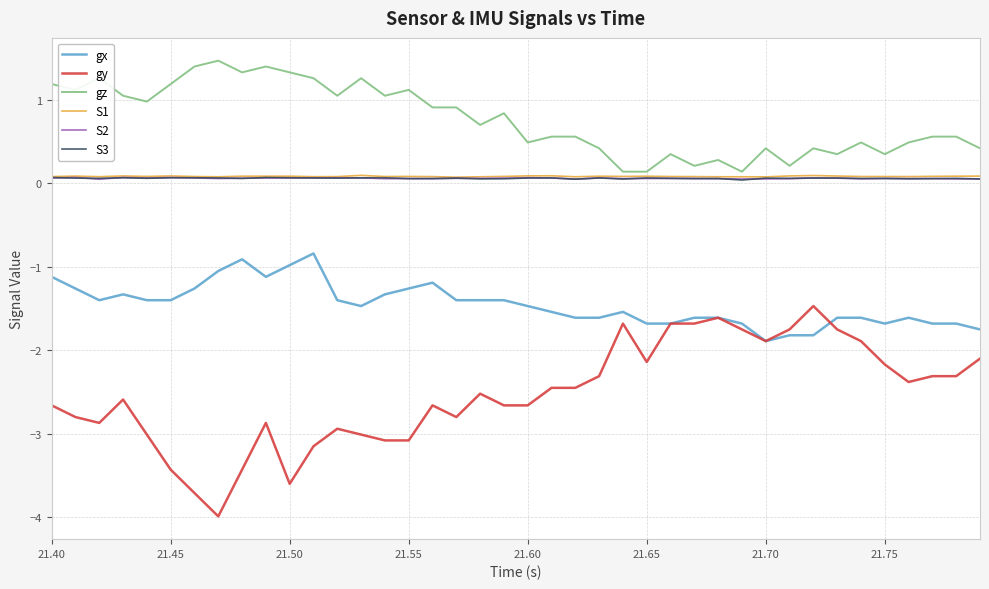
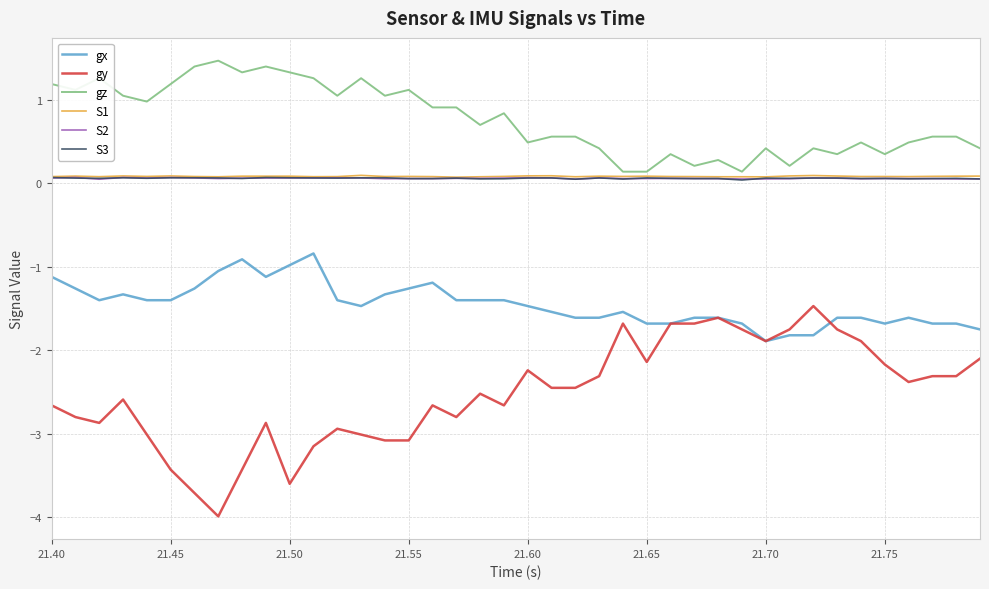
gy, 21.60: -2.7 -> -2.2
